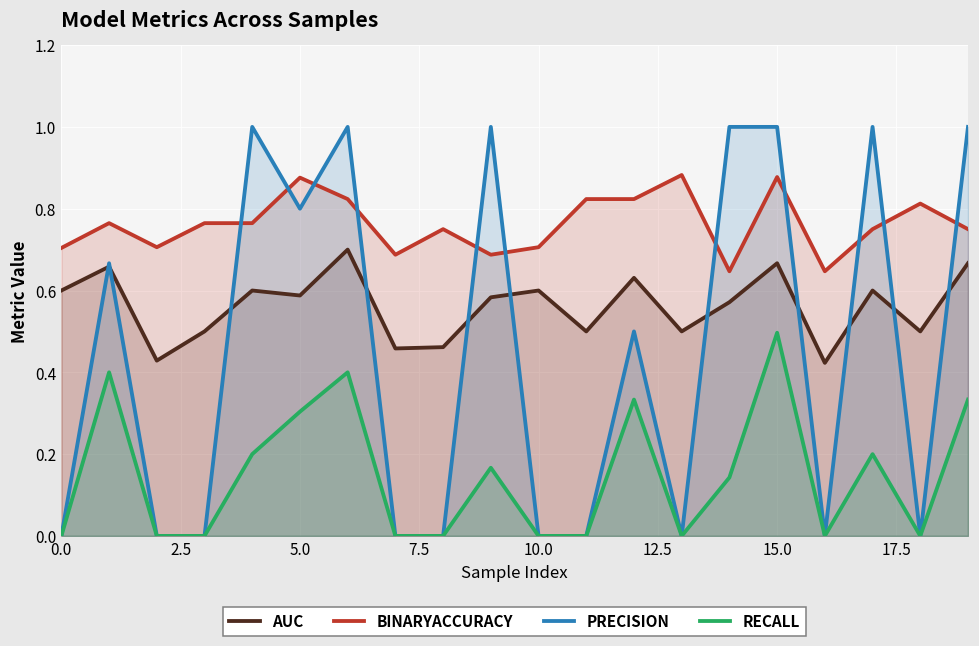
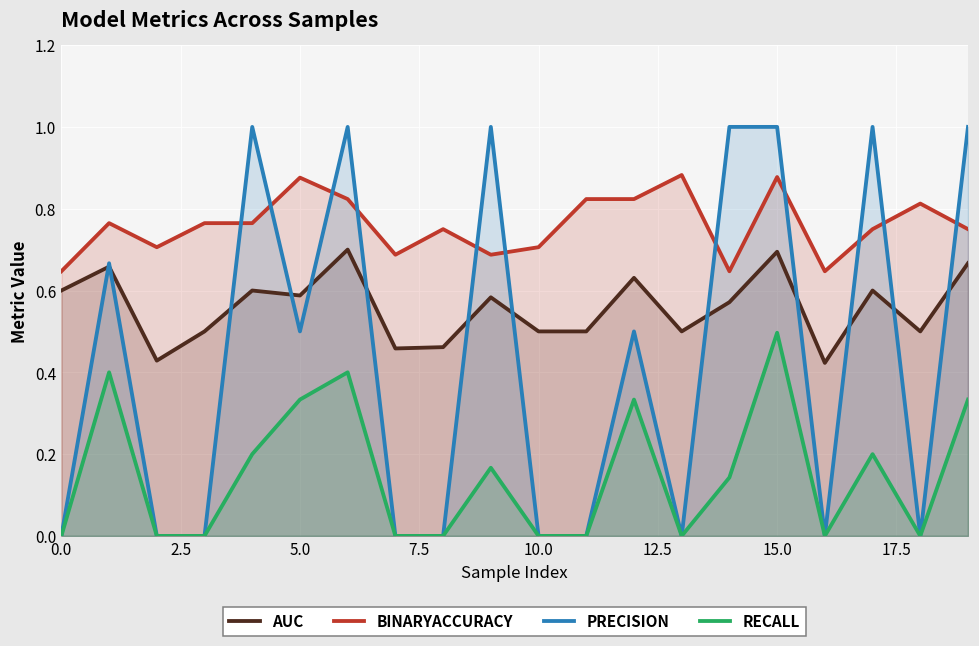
BINARYACCURACY, 0.0: 0.70 -> 0.65
PRECISION, 5.0: 0.8 -> 0.5
RECALL, 5.0: 0.30 -> 0.33
AUC, 10.0: 0.6 -> 0.5
AUC, 15.0: 0.67 -> 0.69
